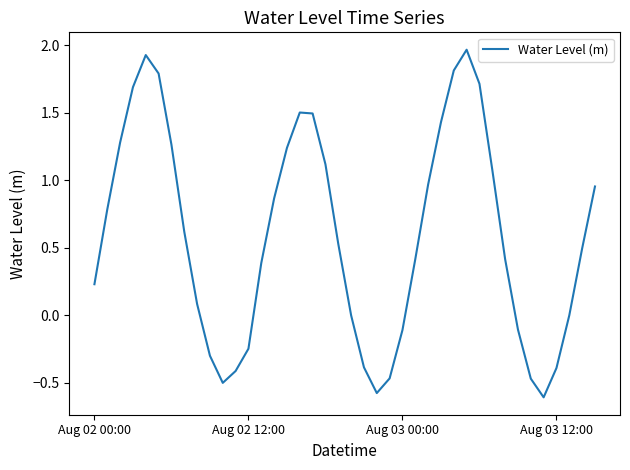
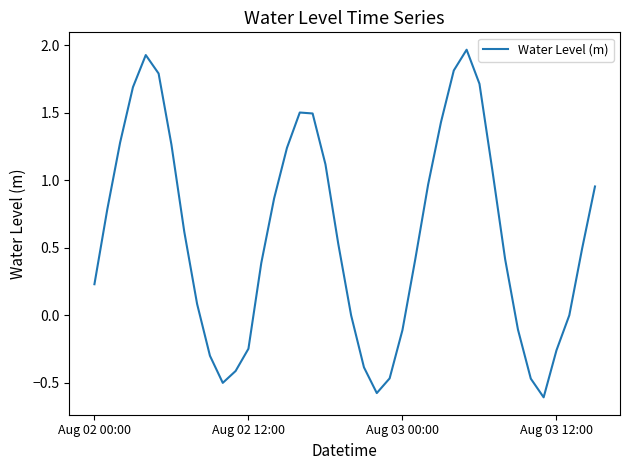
Aug 03 12:00: -0.39 -> -0.26
